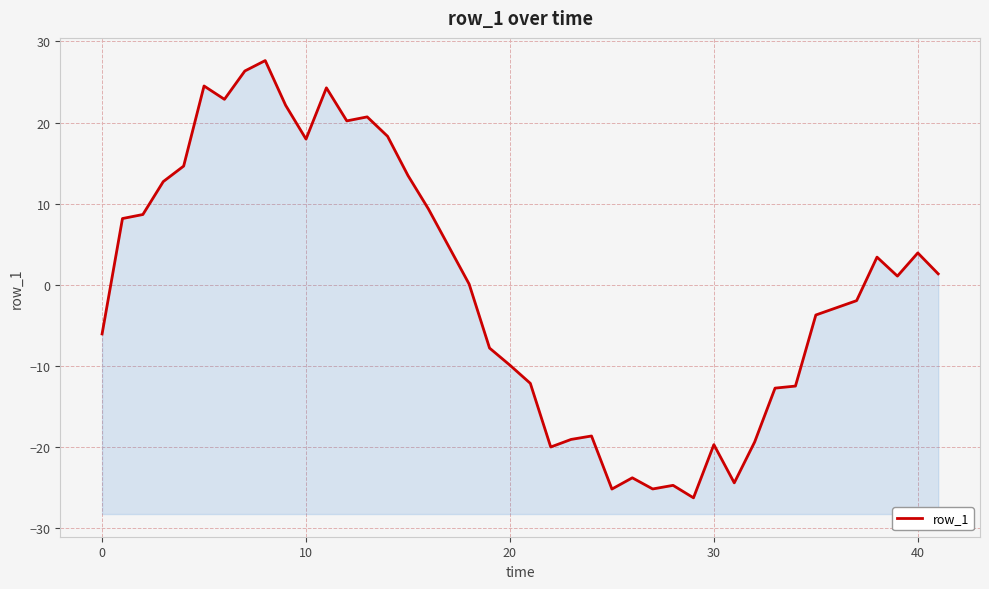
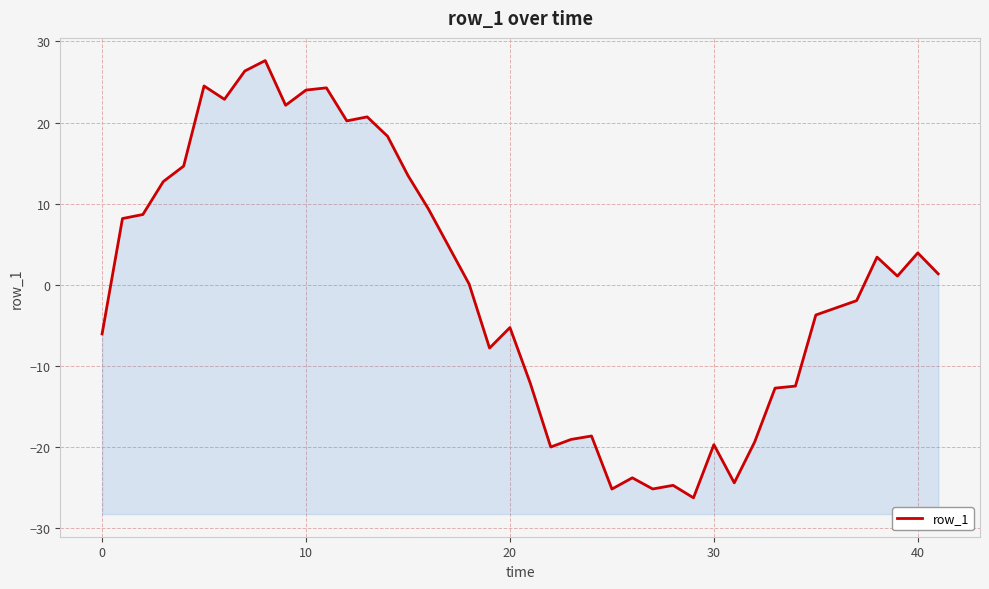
10: 18 -> 24
20: -10 -> -5
